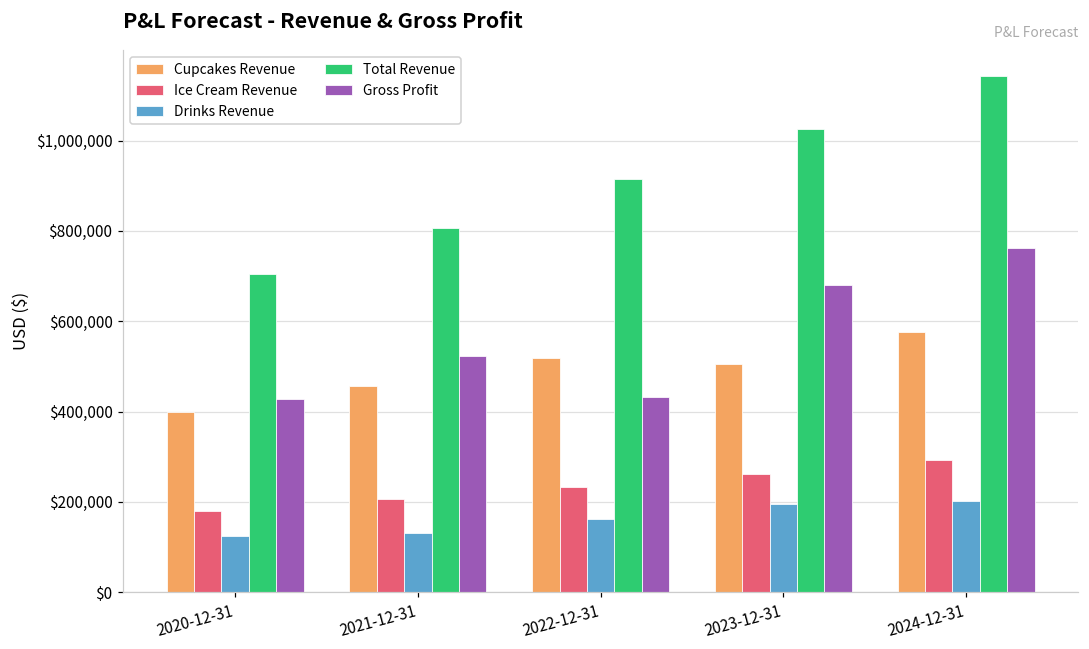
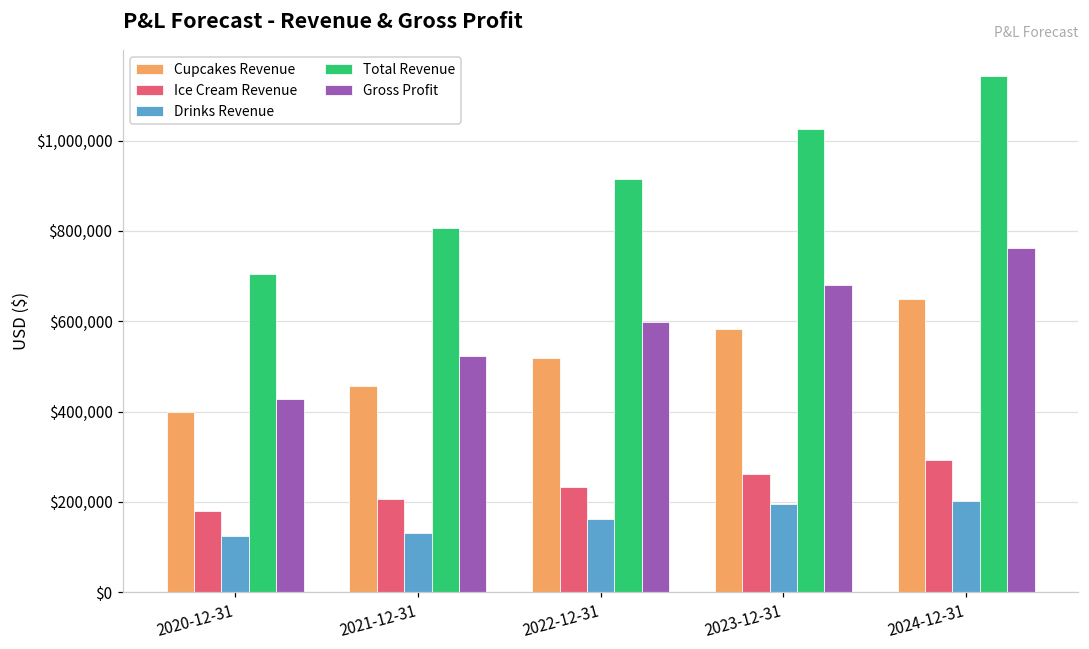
Gross Profit, 2022-12-31: $430,000 -> $600,000
Cupcakes Revenue, 2023-12-31: $510,000 -> $580,000
Cupcakes Revenue, 2024-12-31: $580,000 -> $650,000
